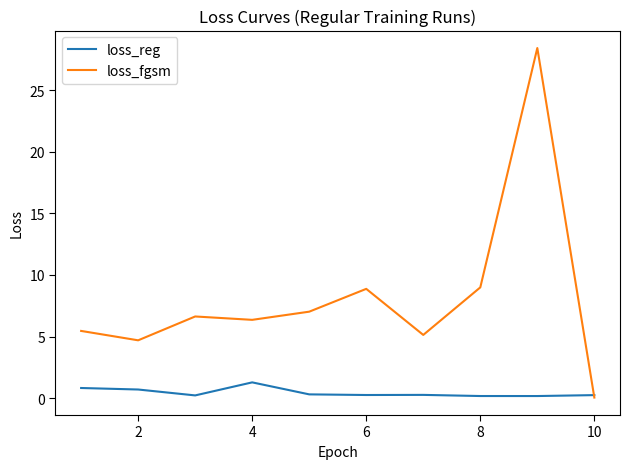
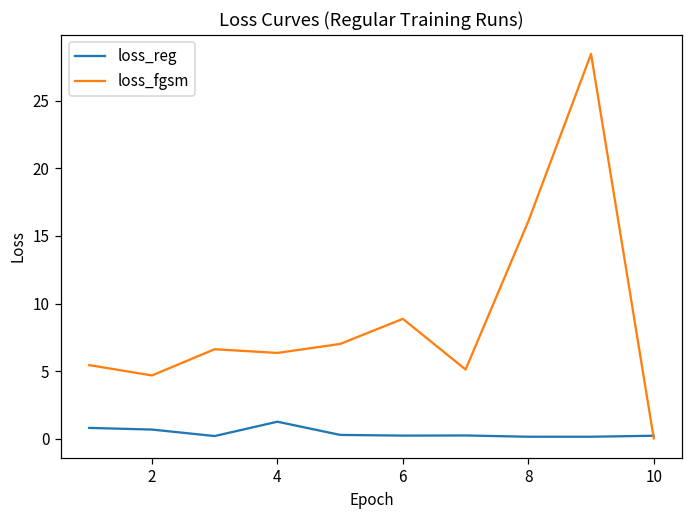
loss_fgsm, 8: 9.0 -> 16.1
